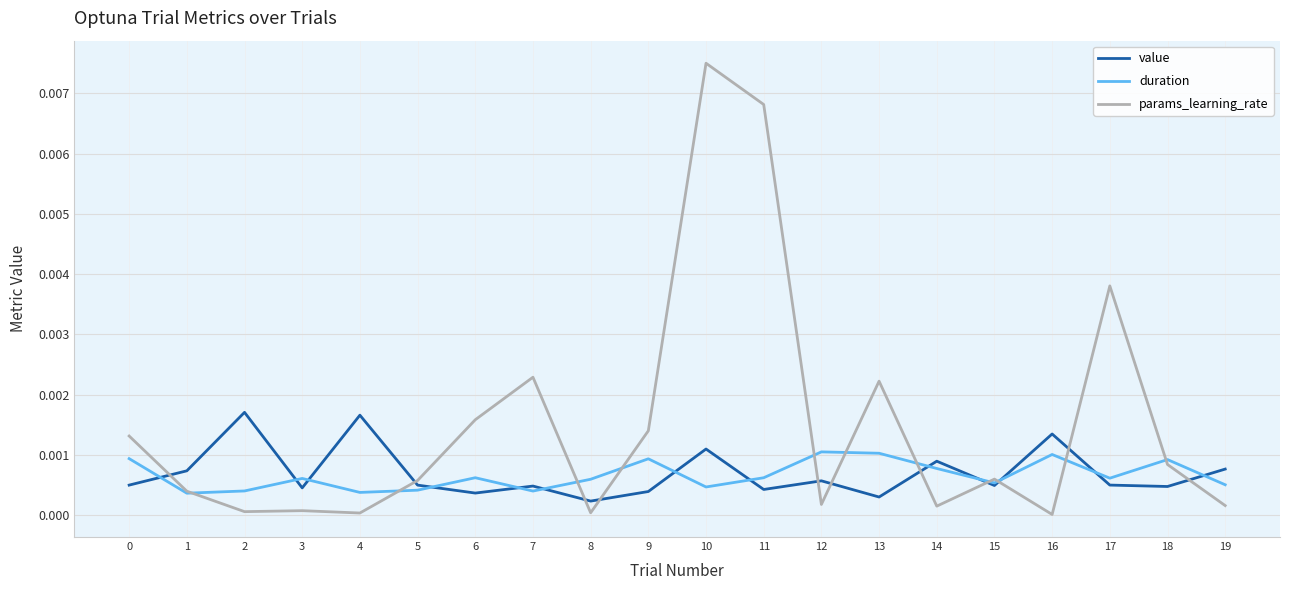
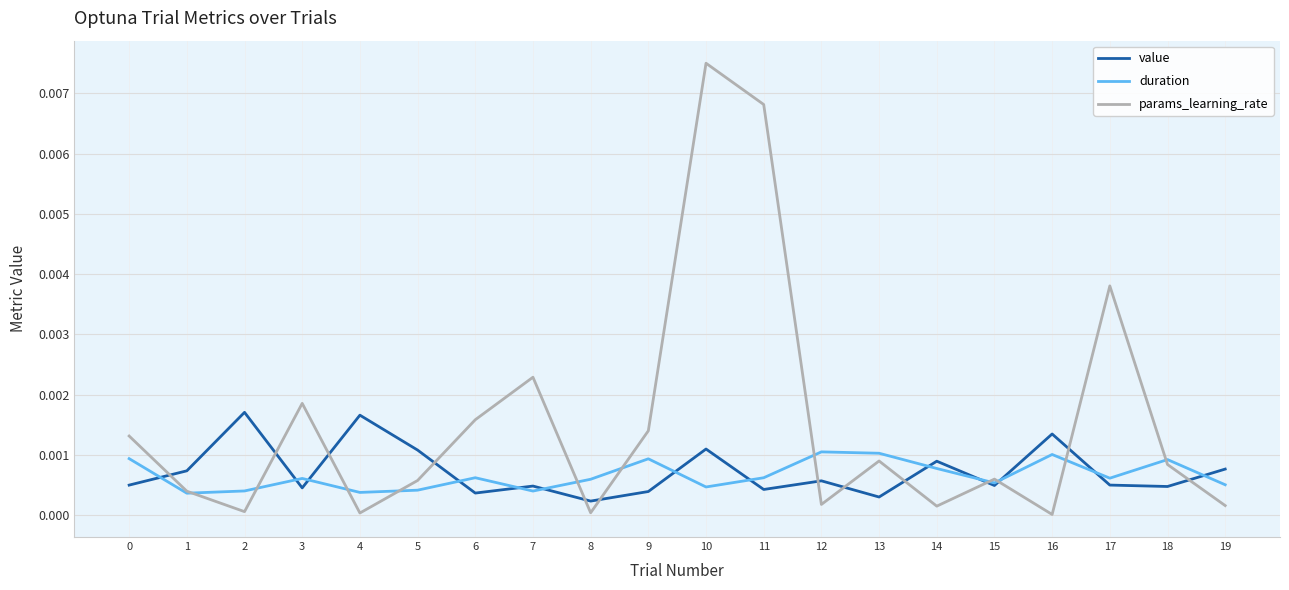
params_learning_rate, 3: 0.0001 -> 0.0019
value, 5: 0.0005 -> 0.0011
params_learning_rate, 13: 0.0022 -> 0.0009
